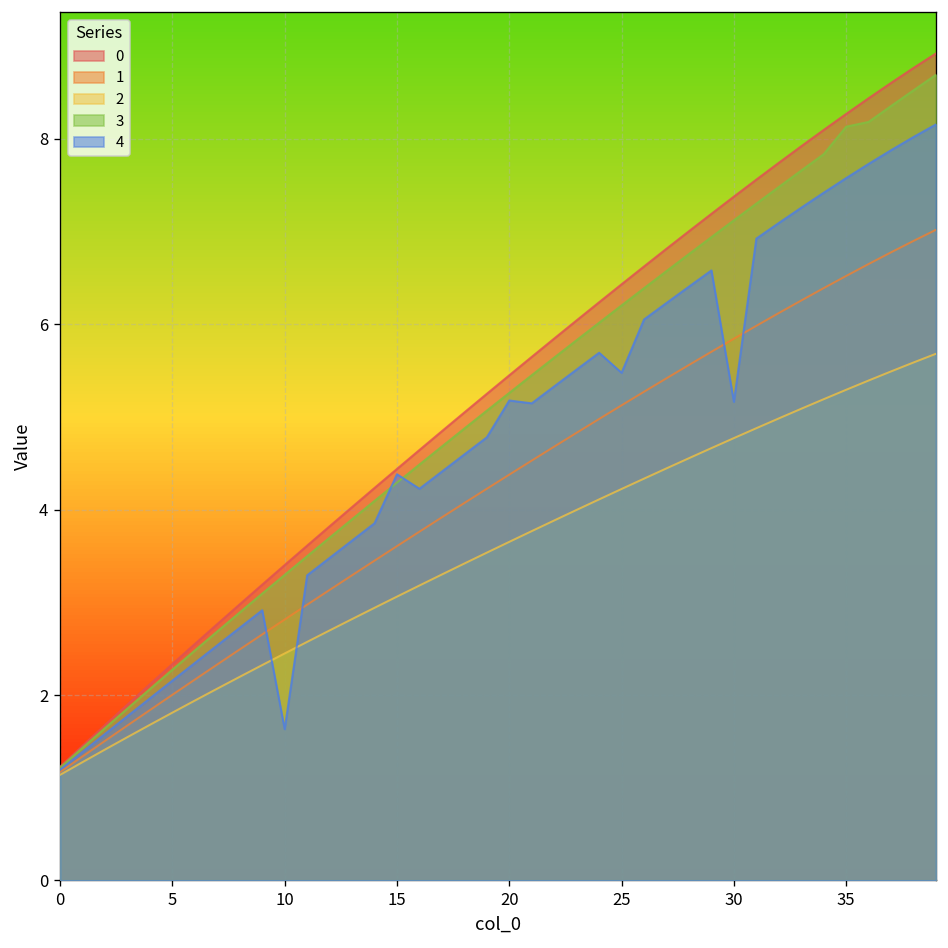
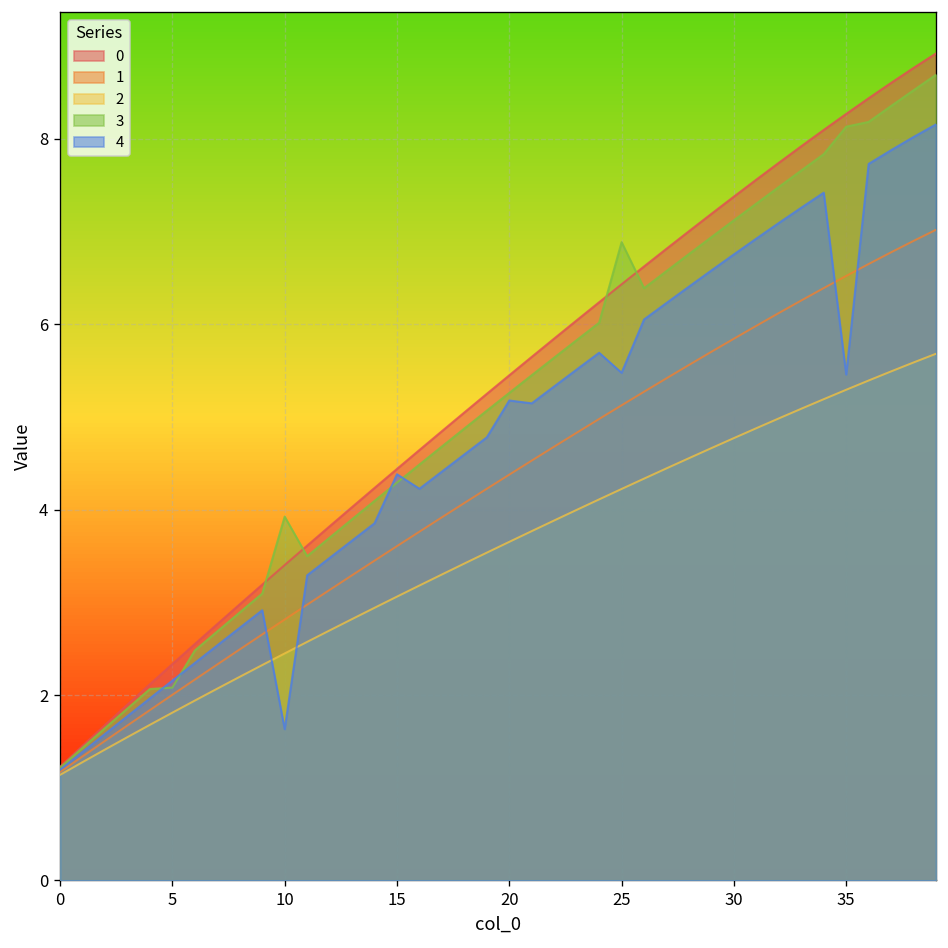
3, 5: 2.3 -> 2.1
3, 10: 3.3 -> 3.9
3, 25: 6.2 -> 6.9
4, 30: 5.2 -> 6.8
4, 35: 7.6 -> 5.5
